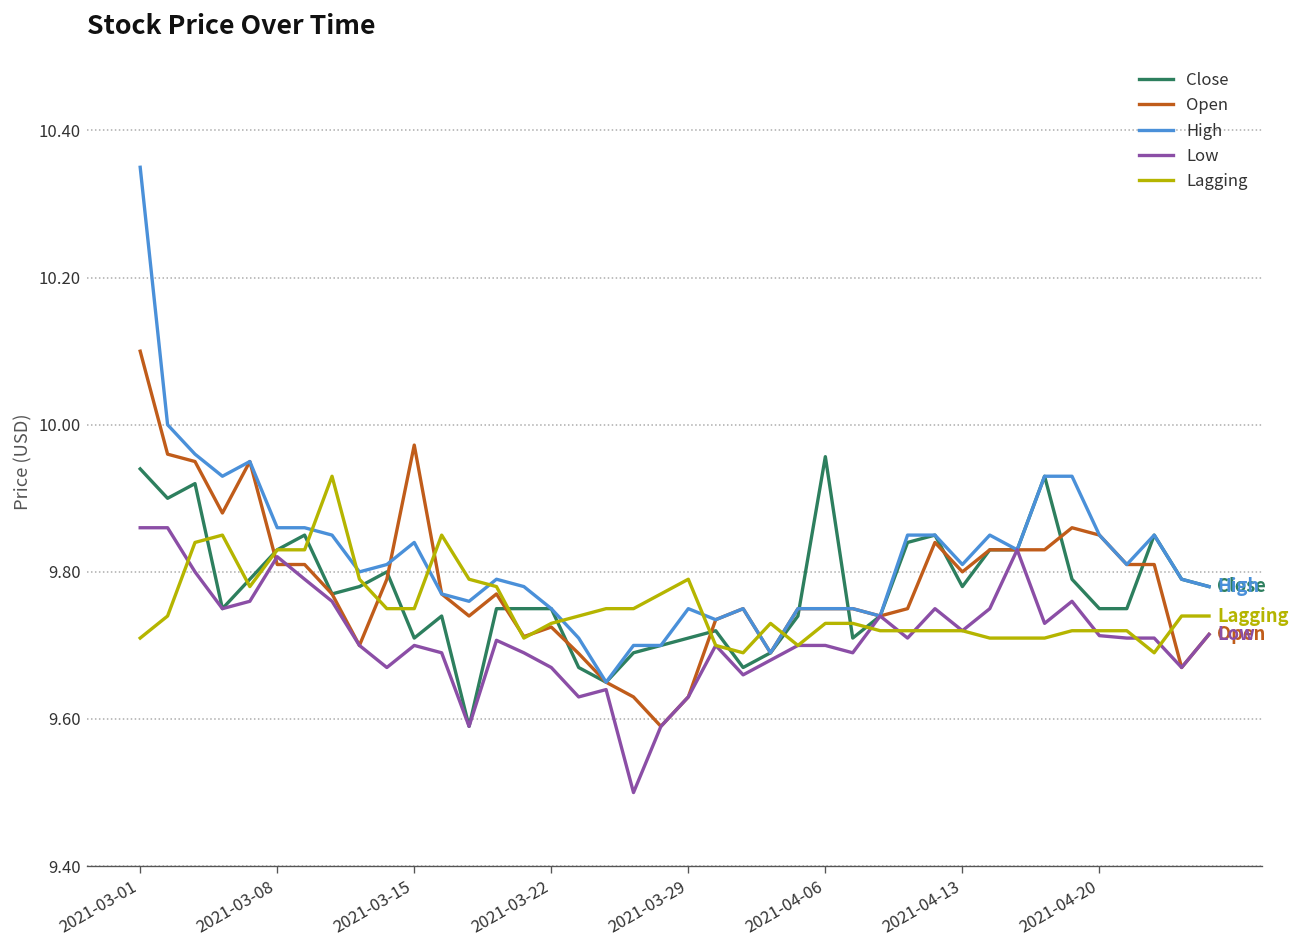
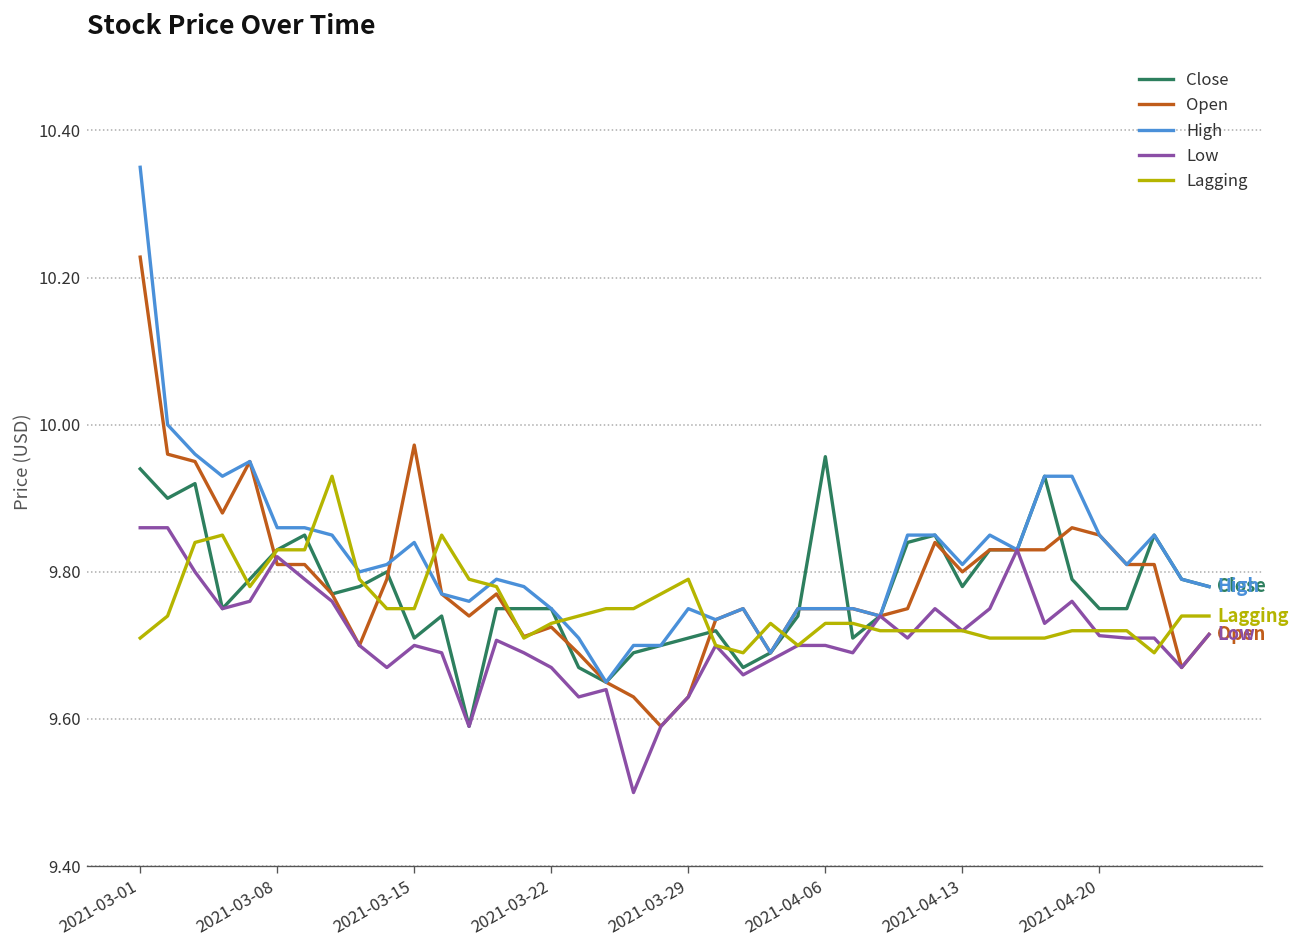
Open, 2021-03-01: 10.10 -> 10.23
